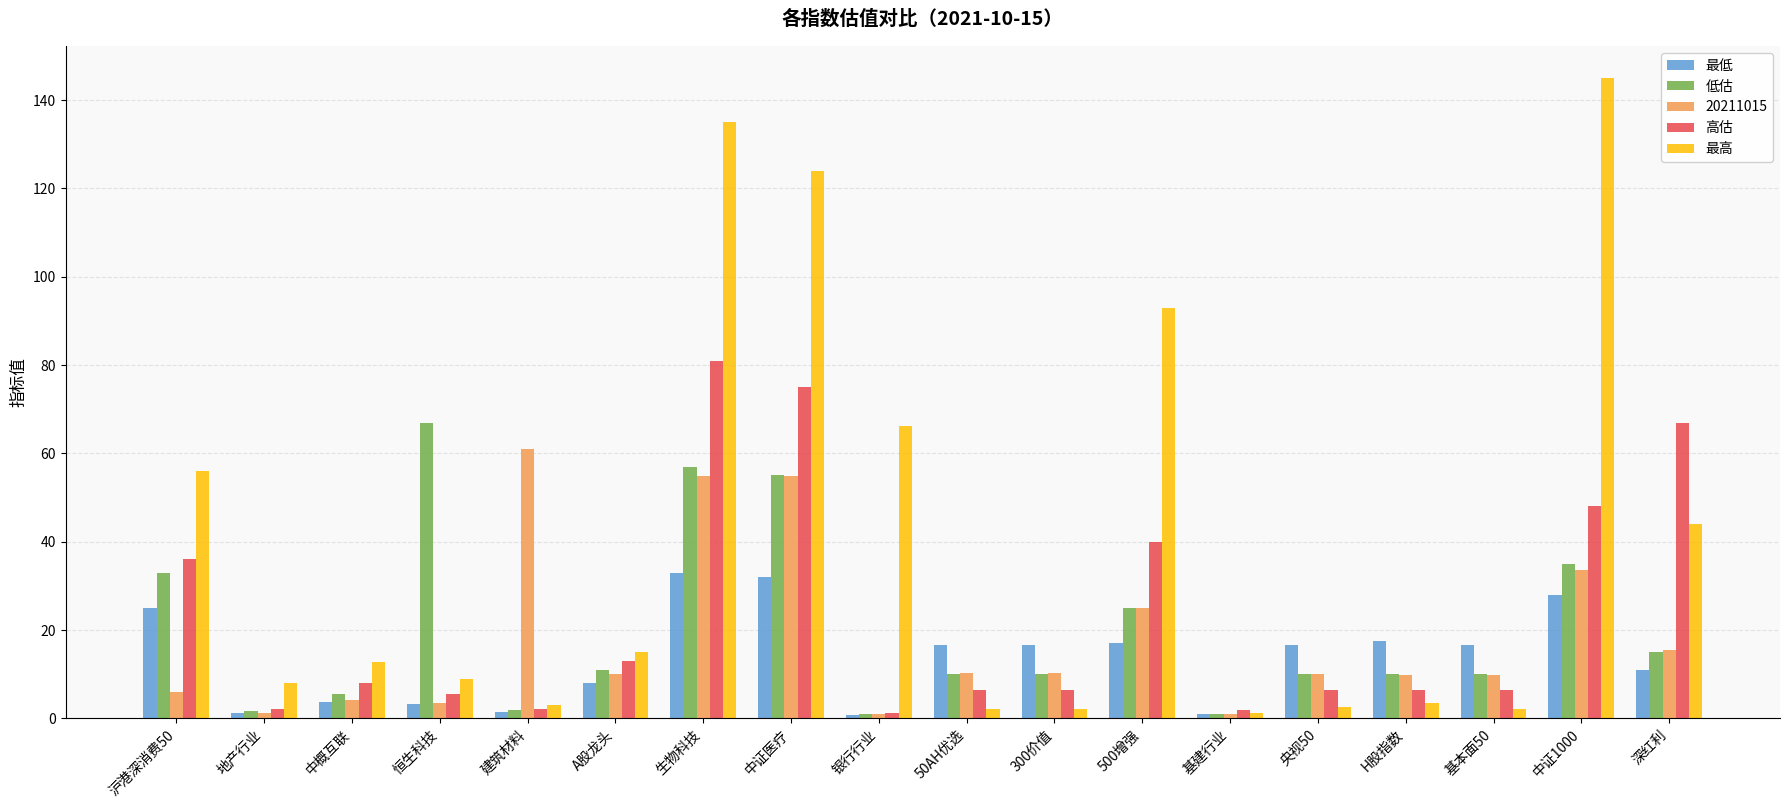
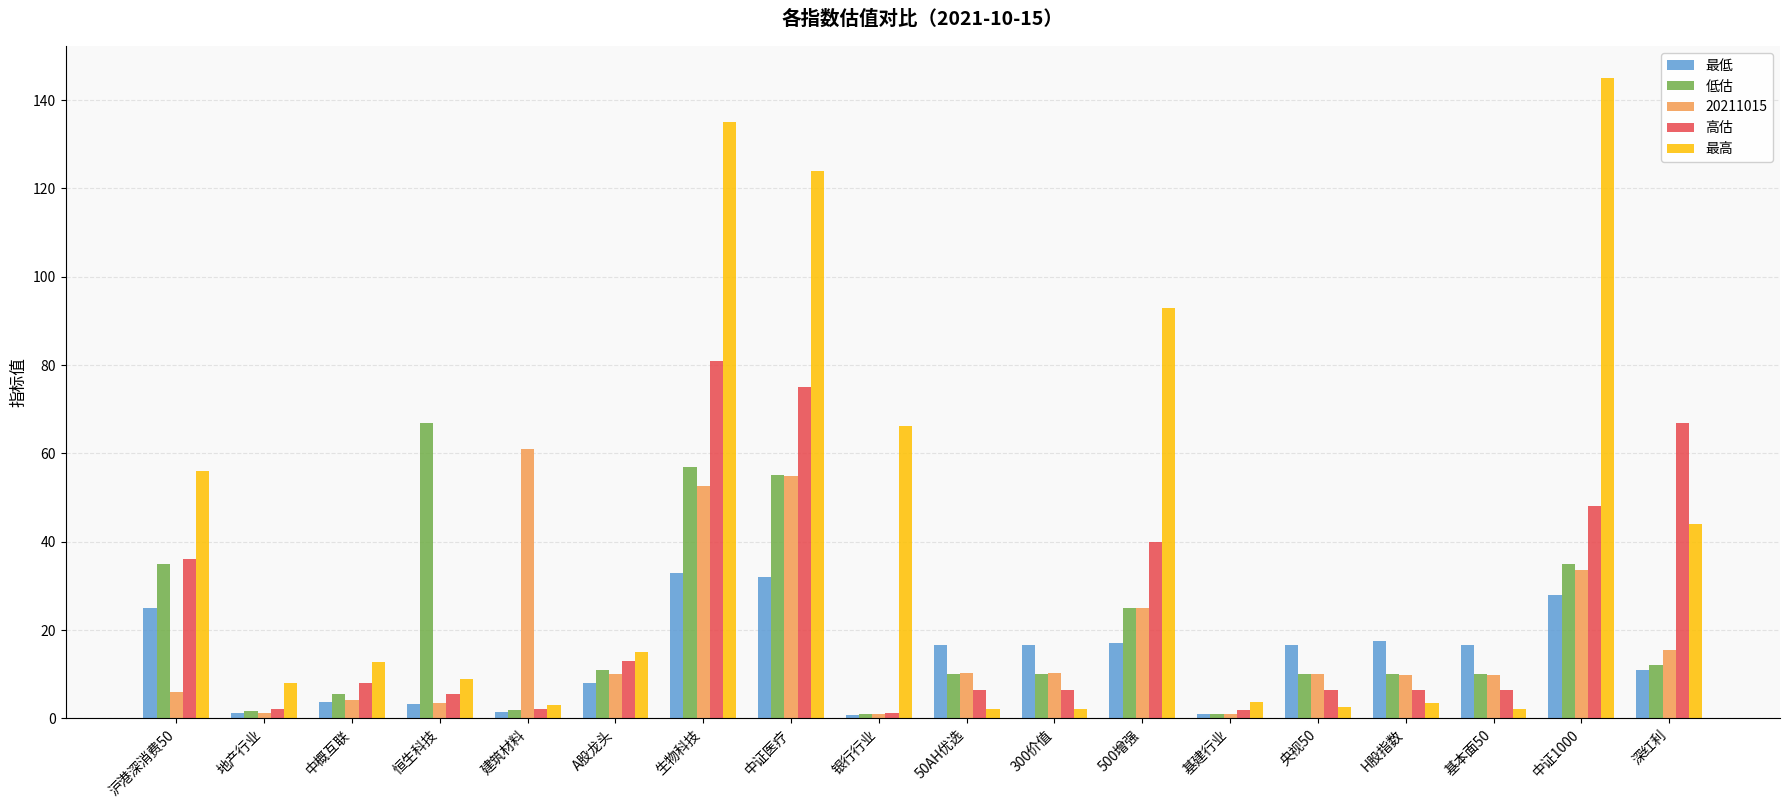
低估, 沪港深消费50: 33 -> 35
20211015, 生物科技: 55 -> 53
最高, 基建行业: 1 -> 4
低估, 深红利: 15 -> 12
